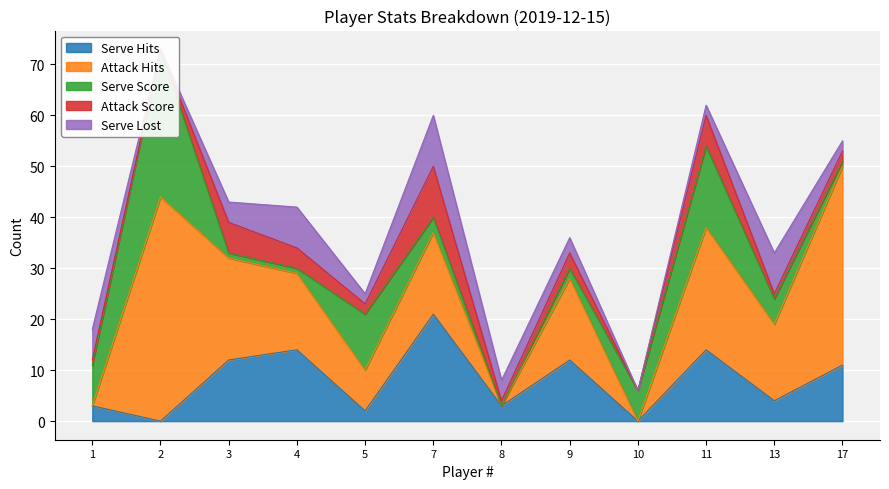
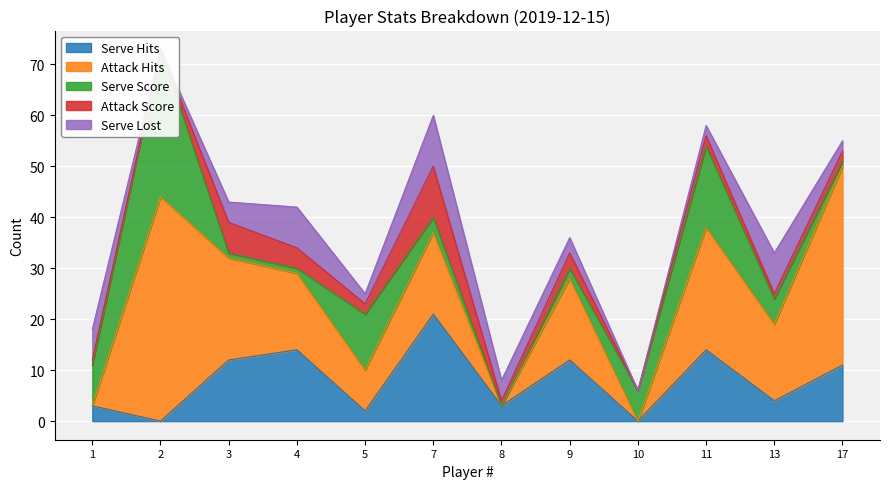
Attack Score, 11: 6 -> 2
